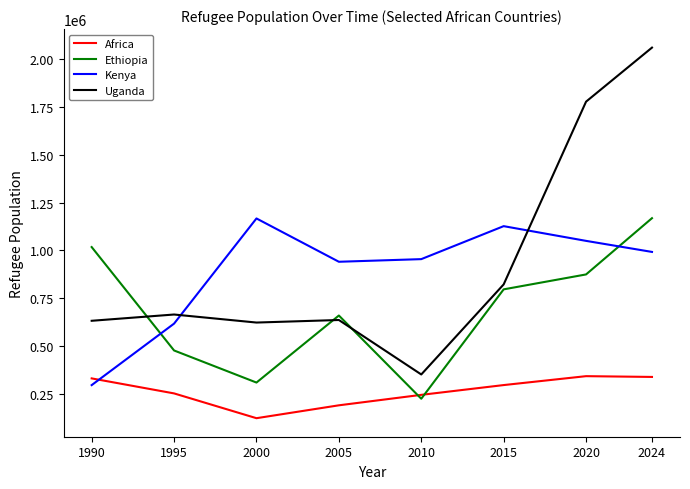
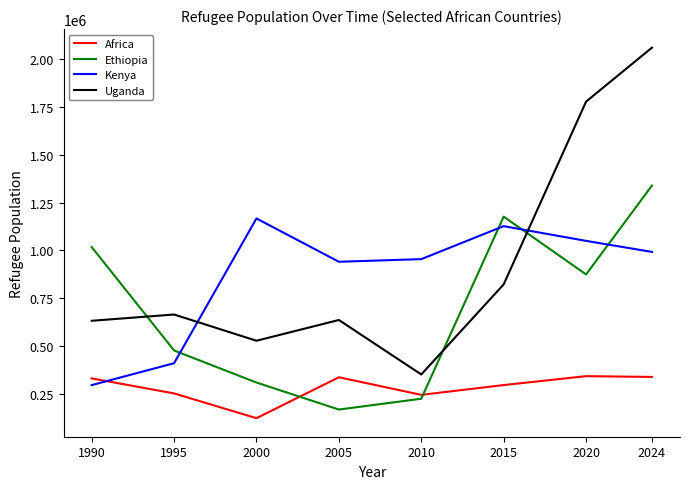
Kenya, 1995: 620000 -> 410000
Uganda, 2000: 620000 -> 530000
Africa, 2005: 190000 -> 340000
Ethiopia, 2005: 660000 -> 170000
Ethiopia, 2015: 800000 -> 1180000
Ethiopia, 2024: 1170000 -> 1340000
